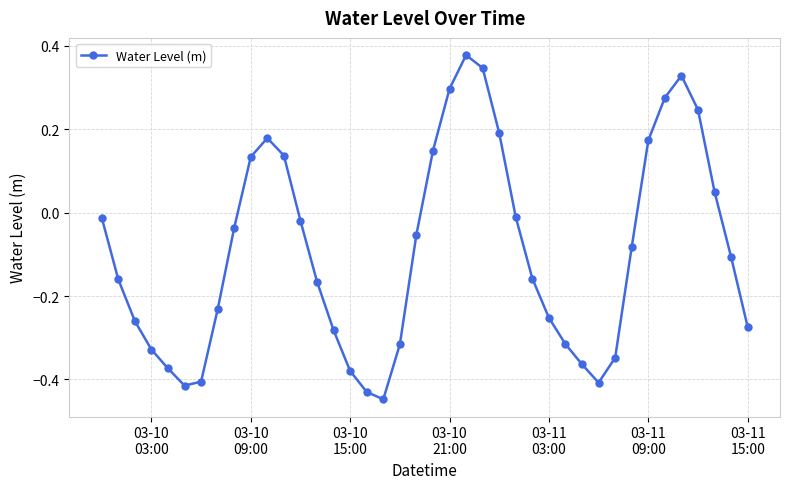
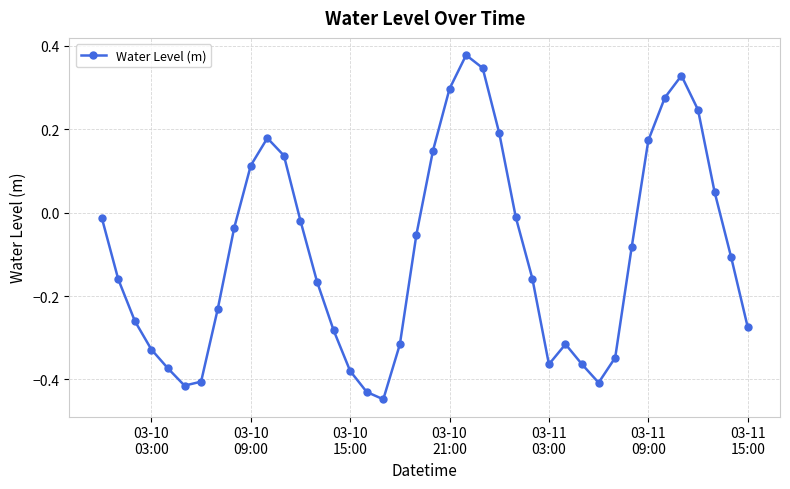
03-10 09:00: 0.13 -> 0.11
03-11 03:00: -0.25 -> -0.36
